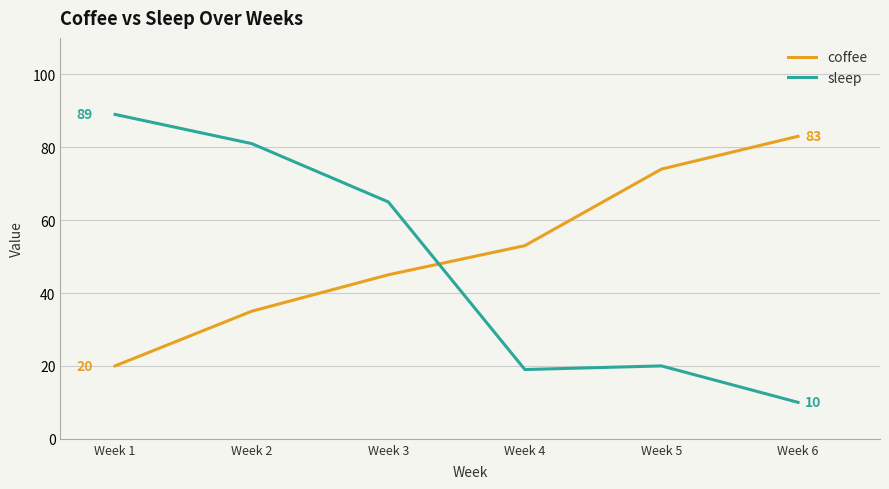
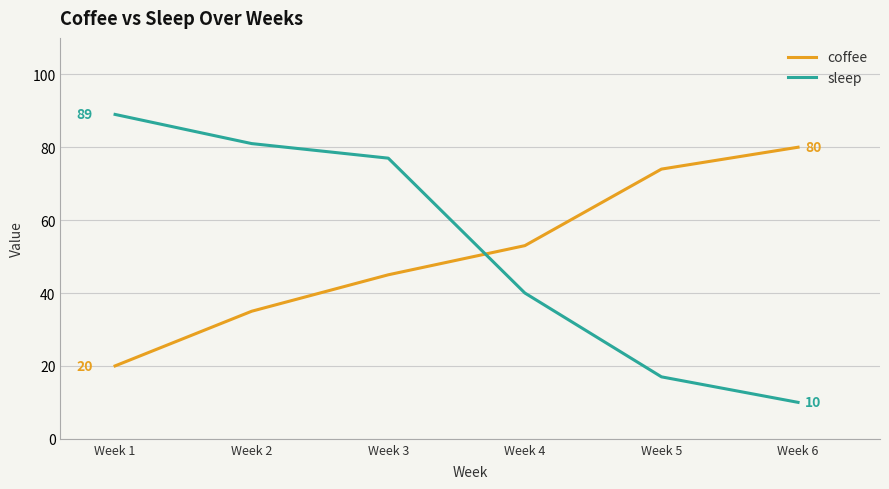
sleep, Week 3: 65 -> 77
sleep, Week 4: 19 -> 40
sleep, Week 5: 20 -> 17
coffee, Week 6: 83 -> 80
